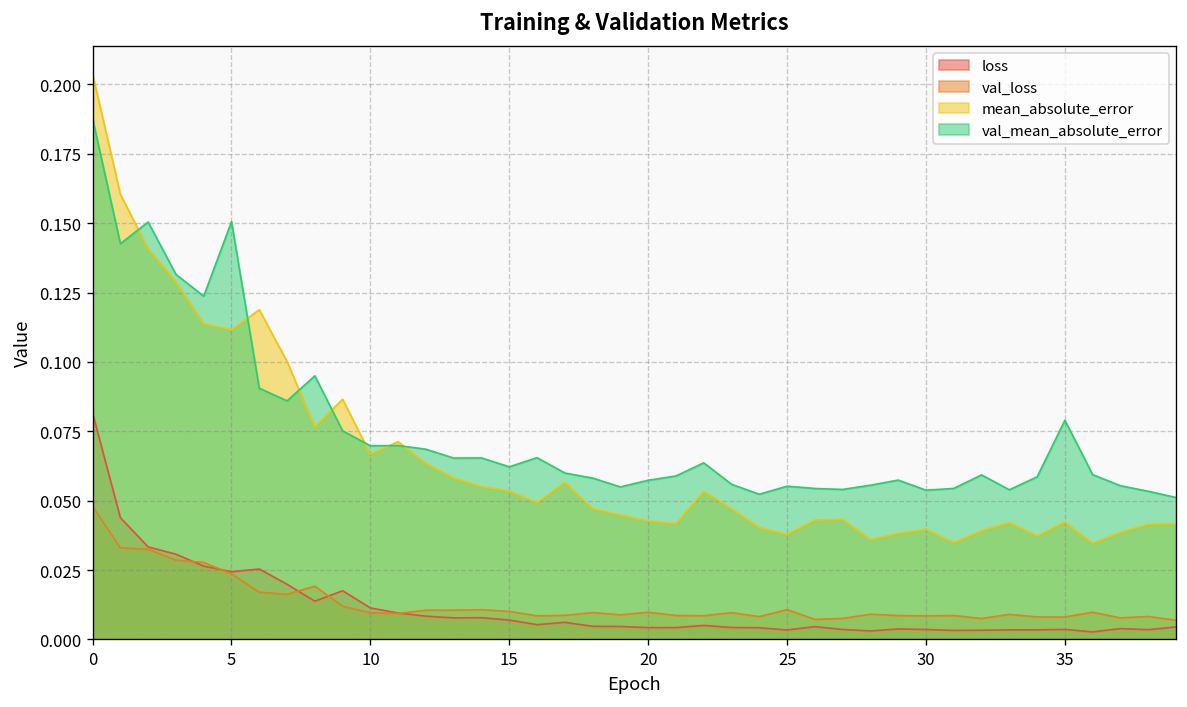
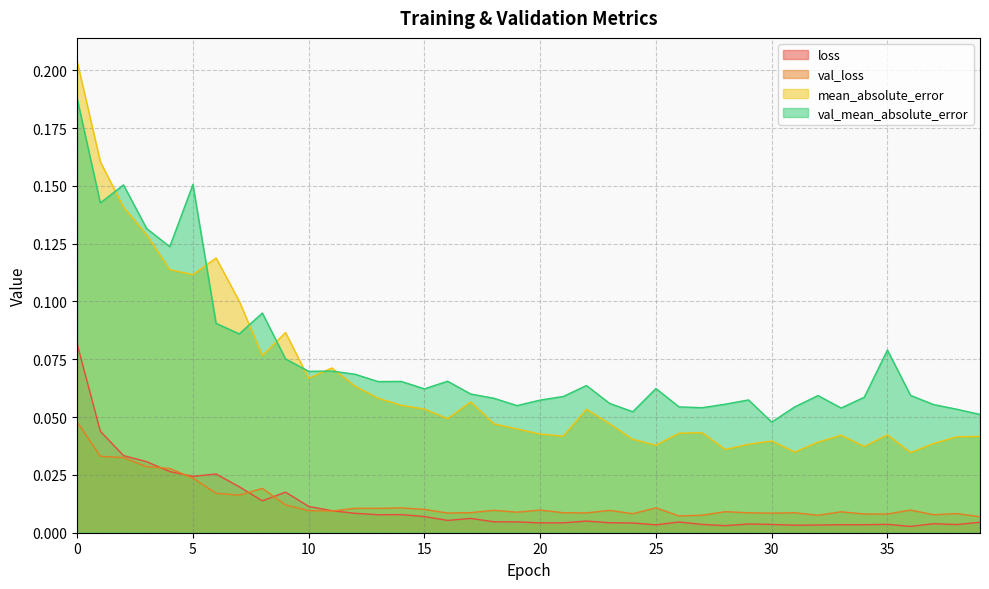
val_mean_absolute_error, 25: 0.055 -> 0.062
val_mean_absolute_error, 30: 0.054 -> 0.048
